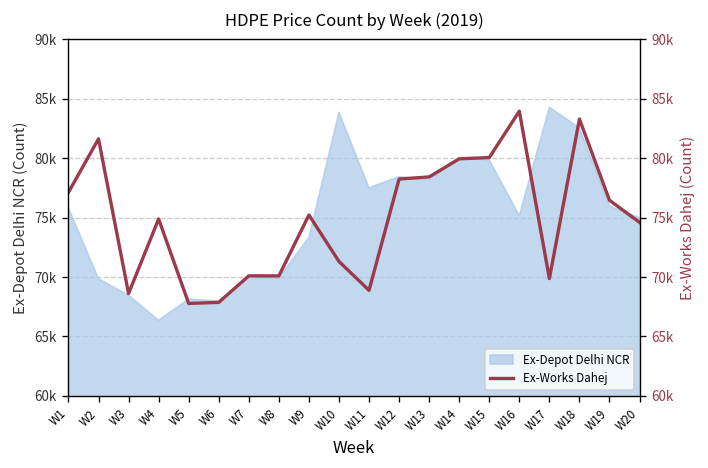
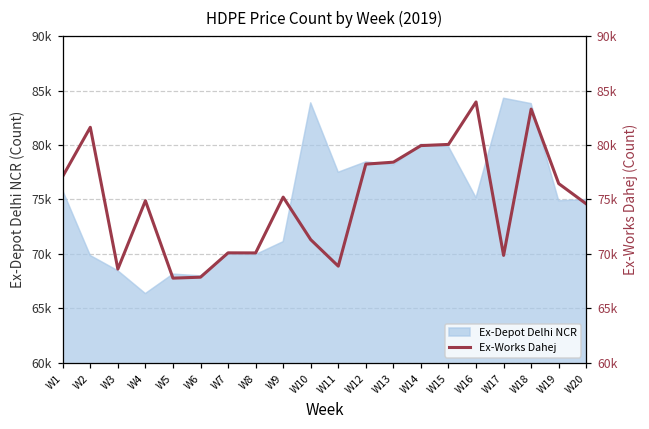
Ex-Depot Delhi NCR, W9: 73000 -> 71000
Ex-Depot Delhi NCR, W18: 83000 -> 84000
Ex-Depot Delhi NCR, W19: 76000 -> 75000
